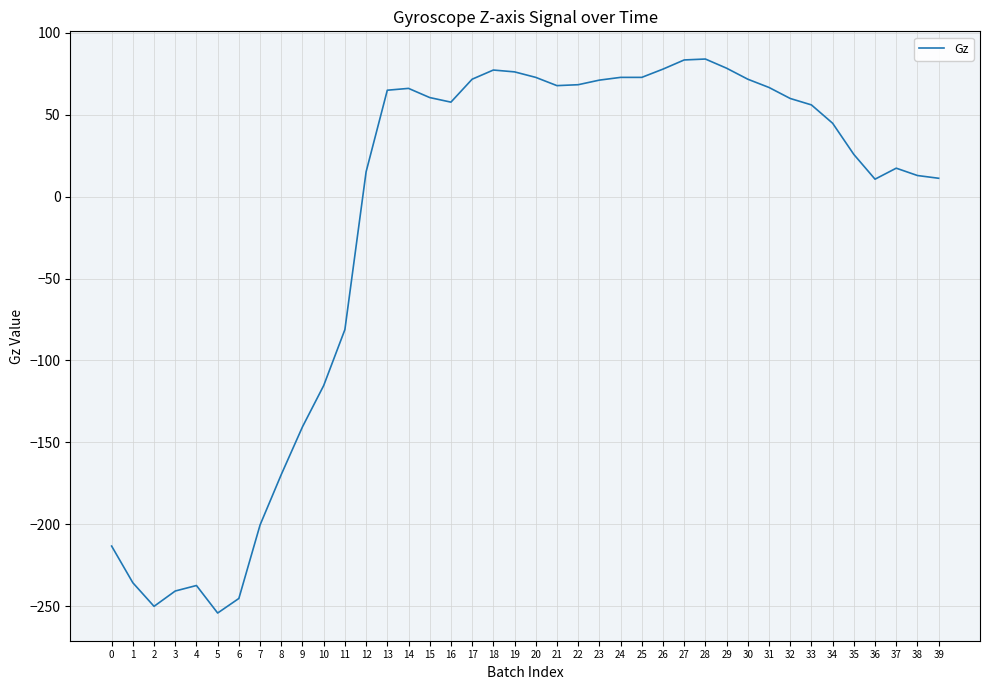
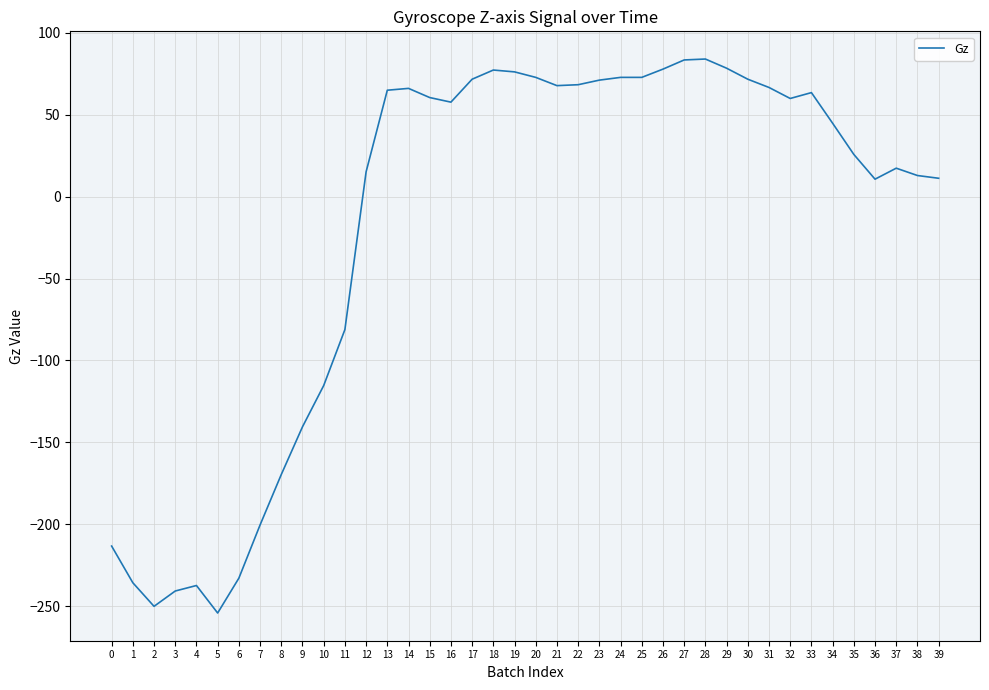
6: -245 -> -233
33: 56 -> 64
